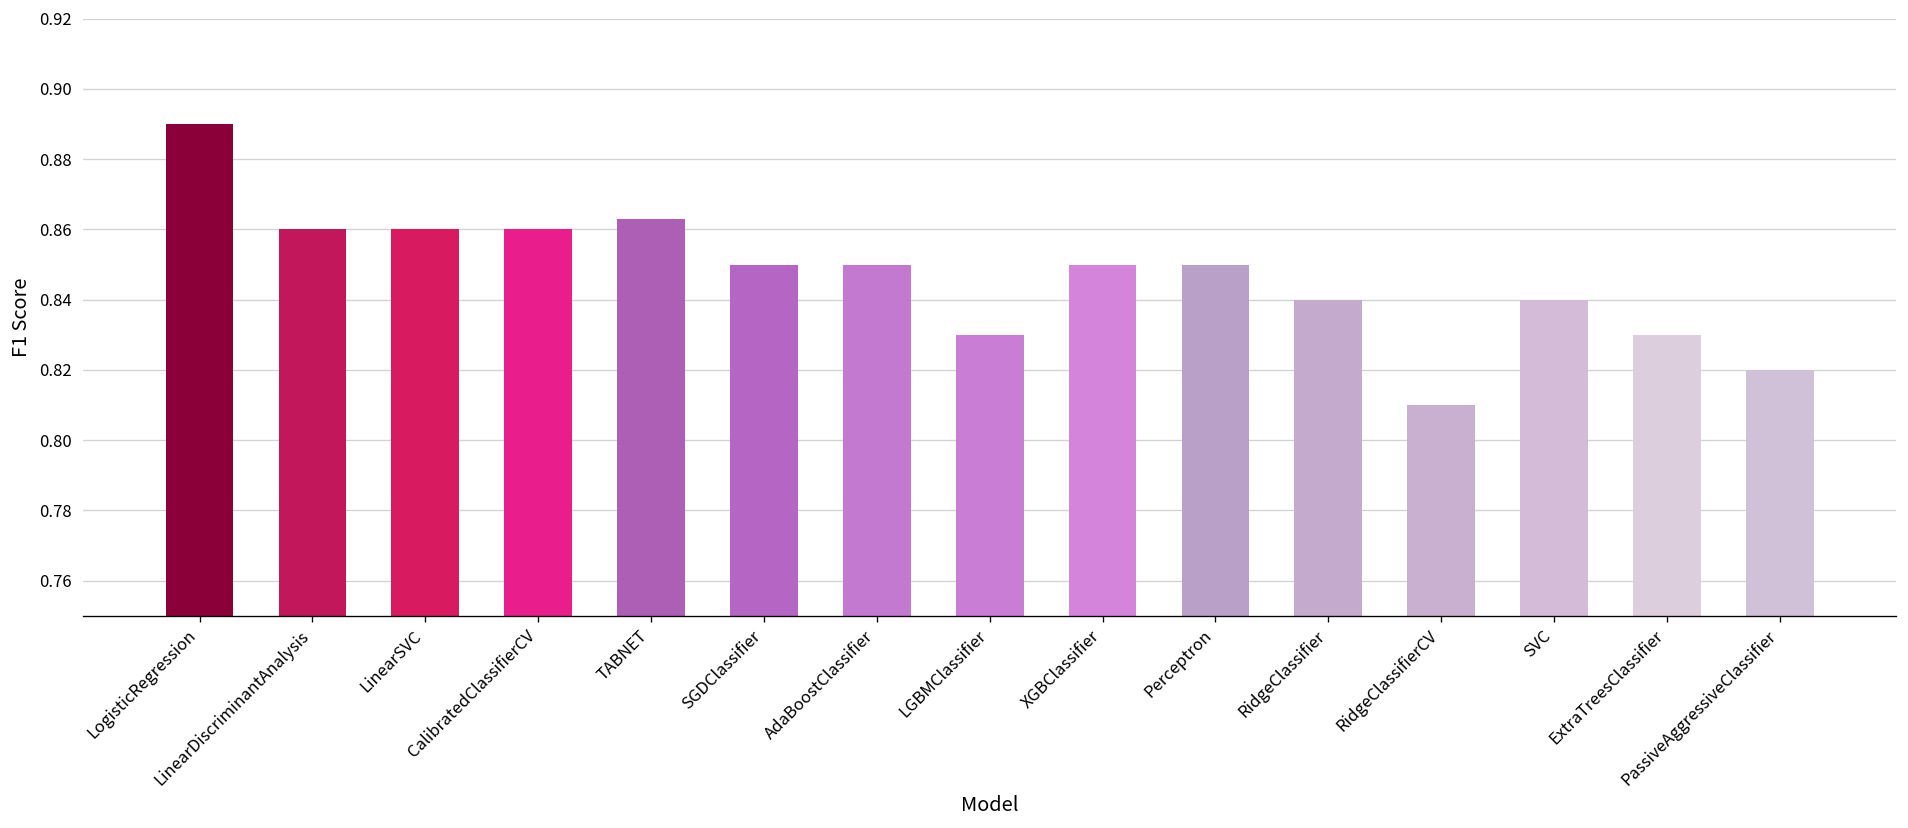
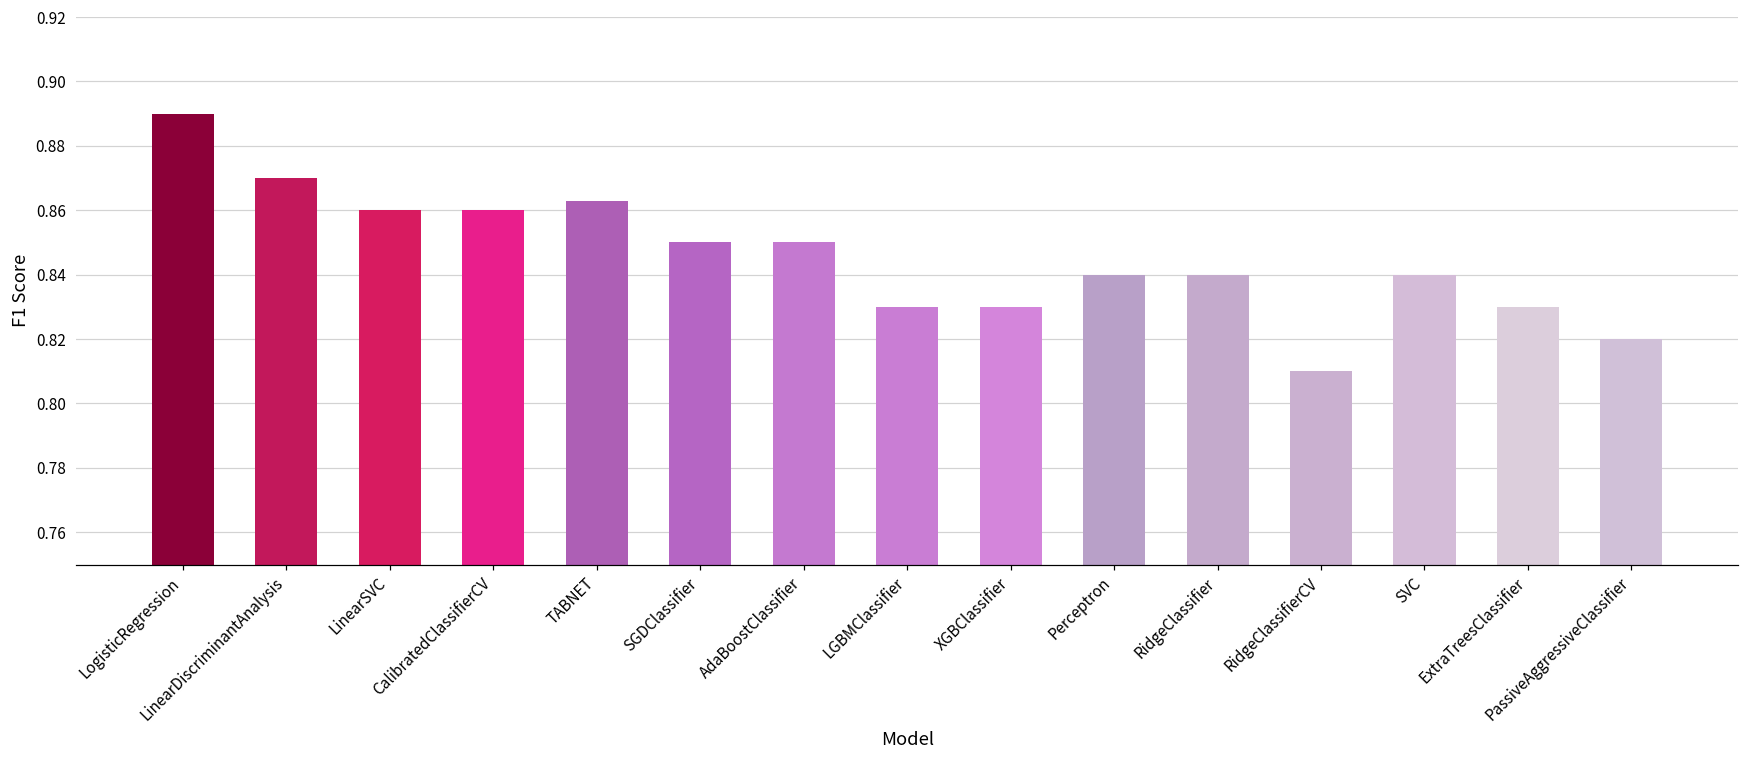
LinearDiscriminantAnalysis: 0.86 -> 0.87
XGBClassifier: 0.85 -> 0.83
Perceptron: 0.85 -> 0.84
